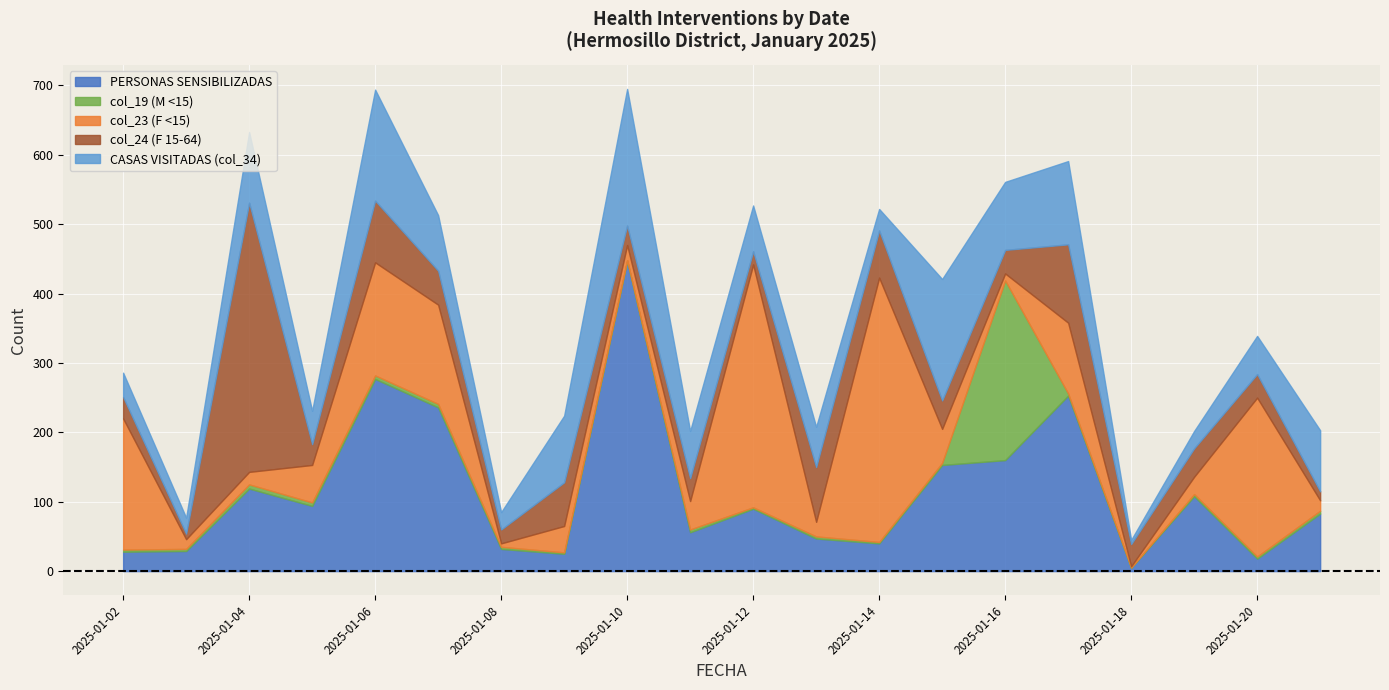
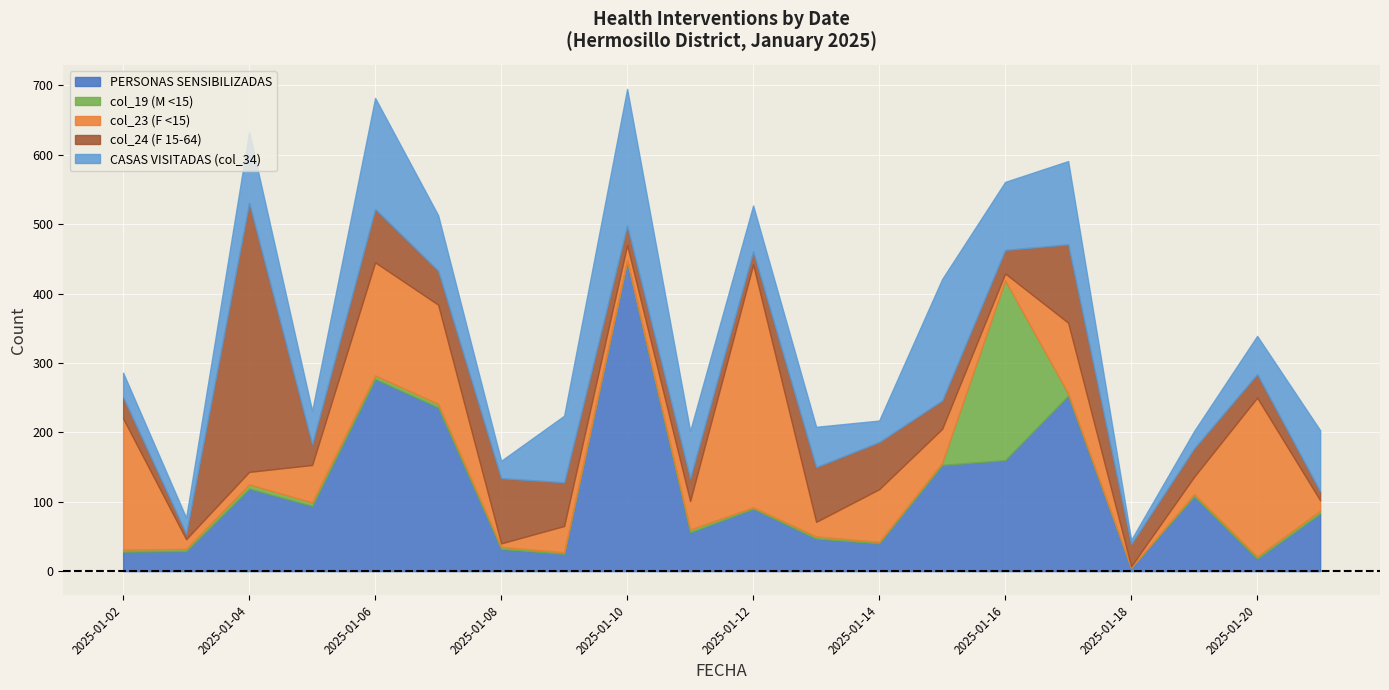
col_24 (F 15-64), 2025-01-06: 90 -> 80
col_24 (F 15-64), 2025-01-08: 20 -> 90
col_23 (F <15), 2025-01-14: 380 -> 80
